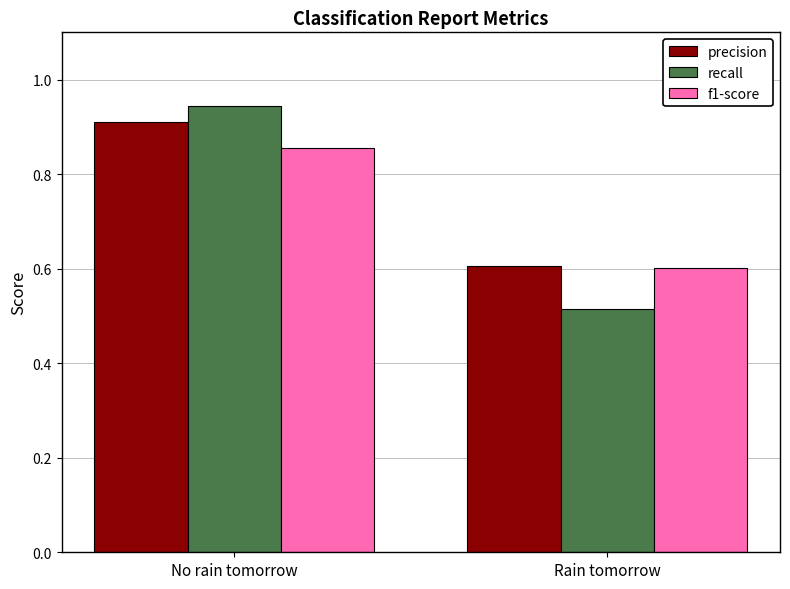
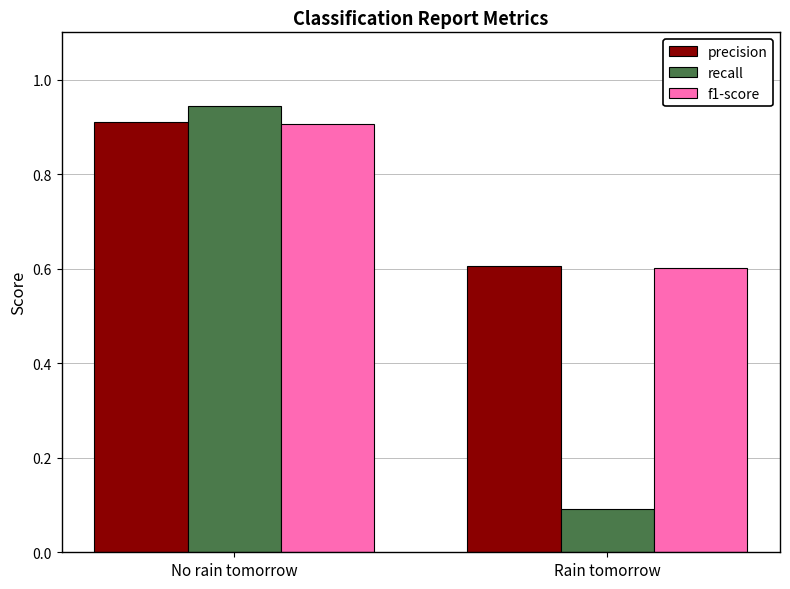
f1-score, No rain tomorrow: 0.85 -> 0.91
recall, Rain tomorrow: 0.51 -> 0.09
